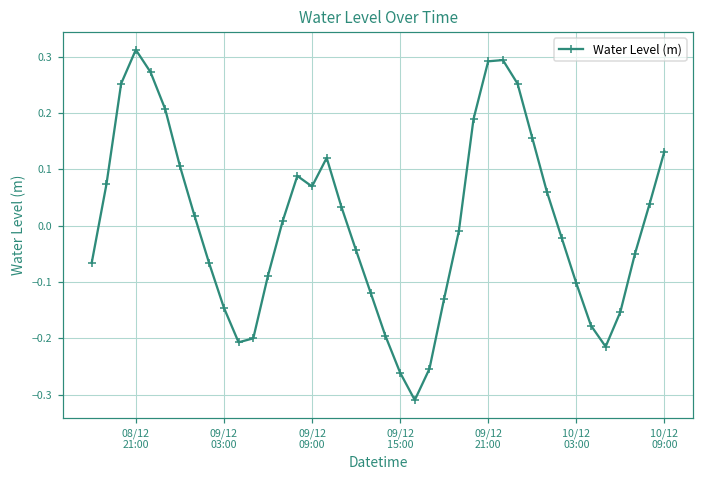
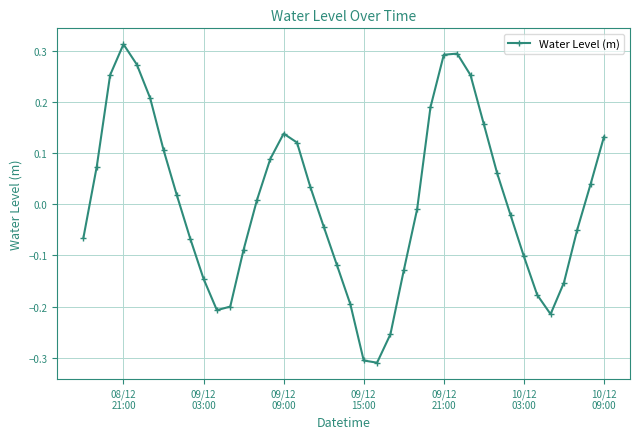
09/12 09:00: 0.07 -> 0.14
09/12 15:00: -0.26 -> -0.31
